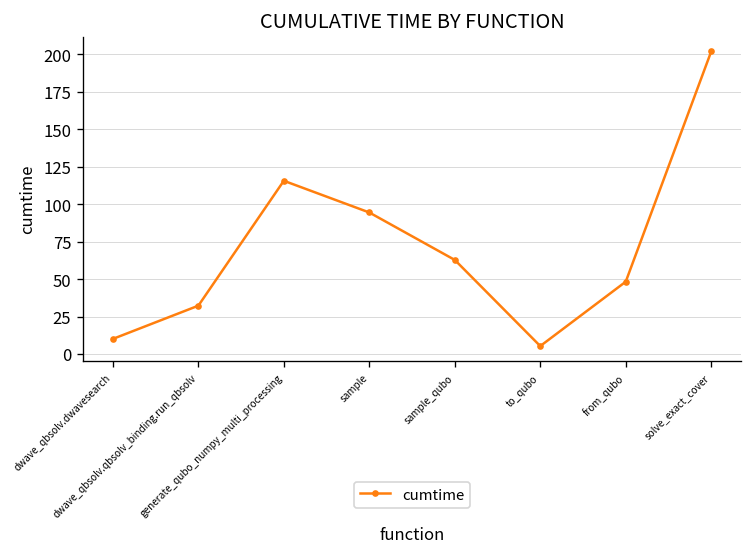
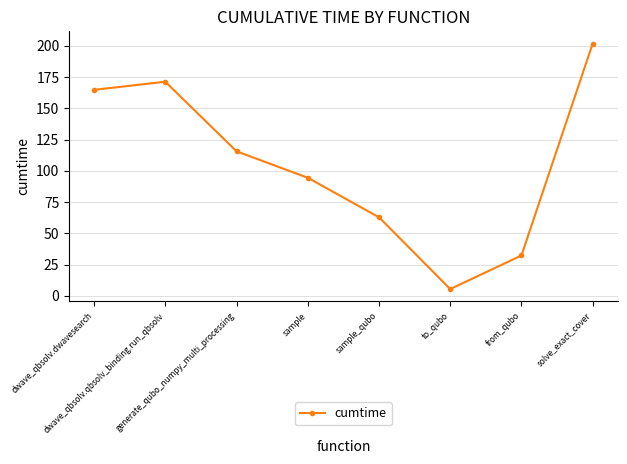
dwave_qbsolv.dwavesearch: 10 -> 165
dwave_qbsolv.qbsolv_binding.run_qbsolv: 32 -> 171
from_qubo: 48 -> 32
